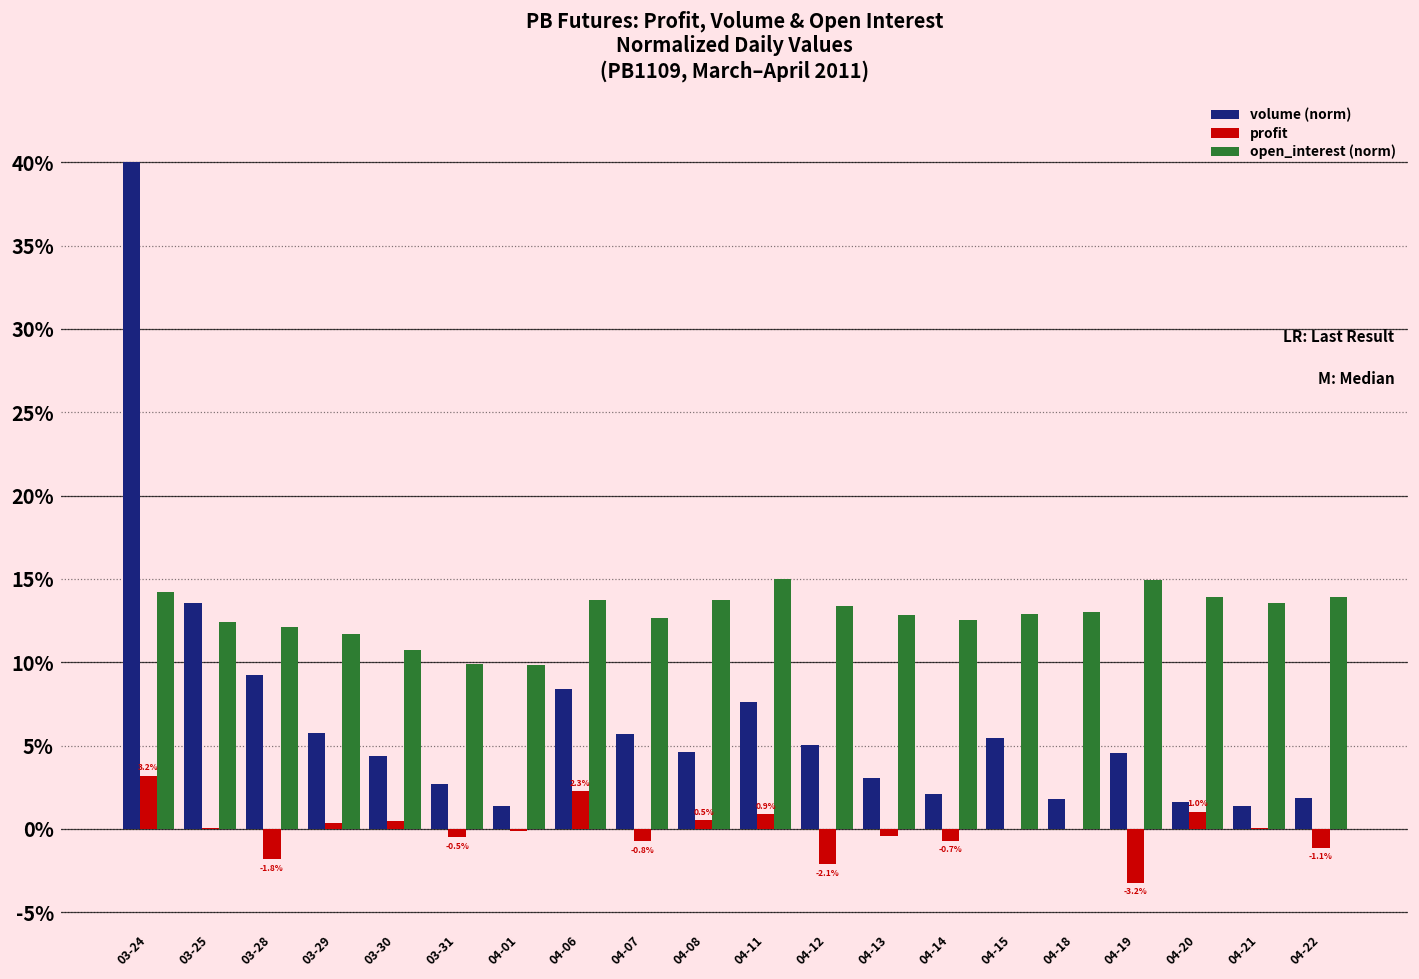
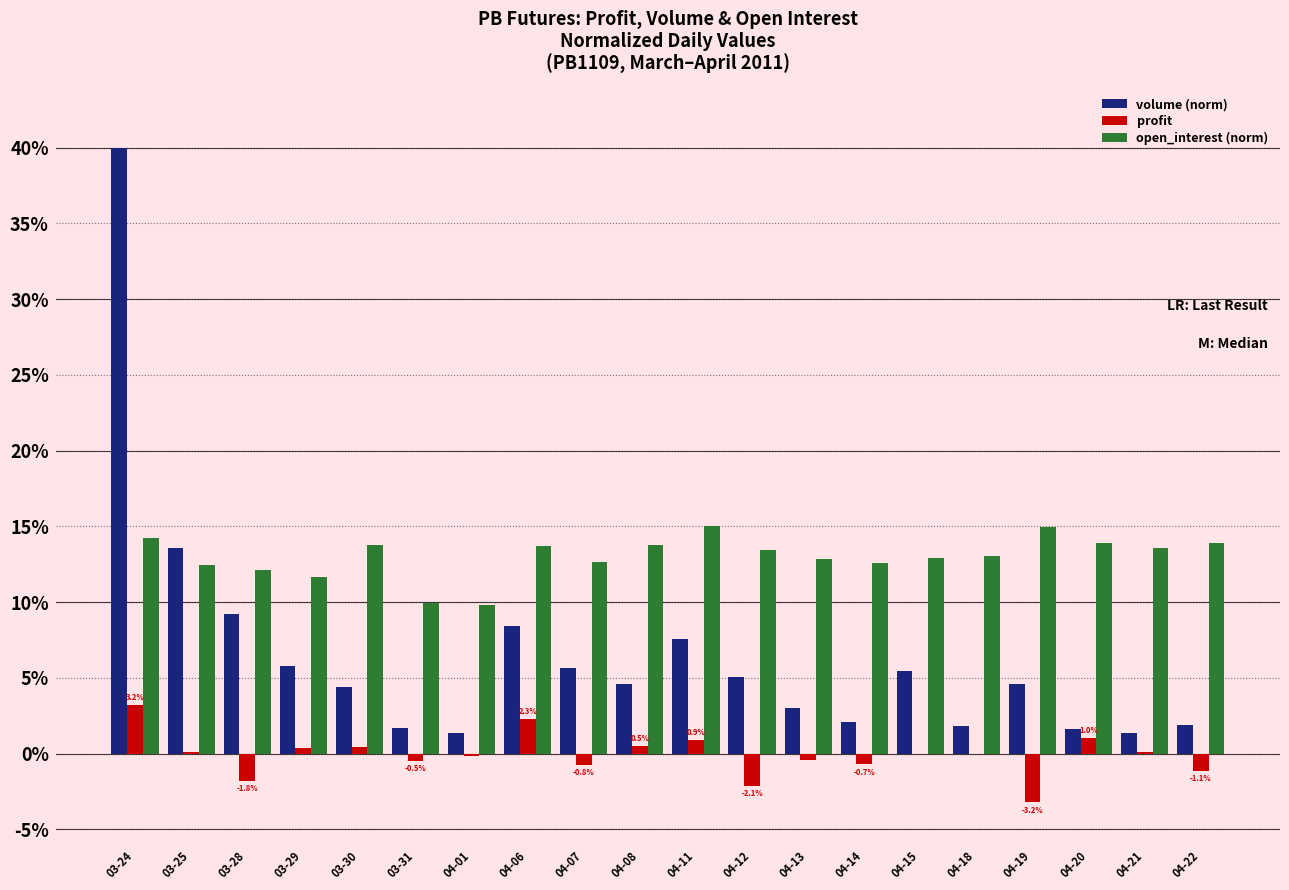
open_interest (norm), 03-30: 10.7% -> 13.8%
volume (norm), 03-31: 2.7% -> 1.7%
